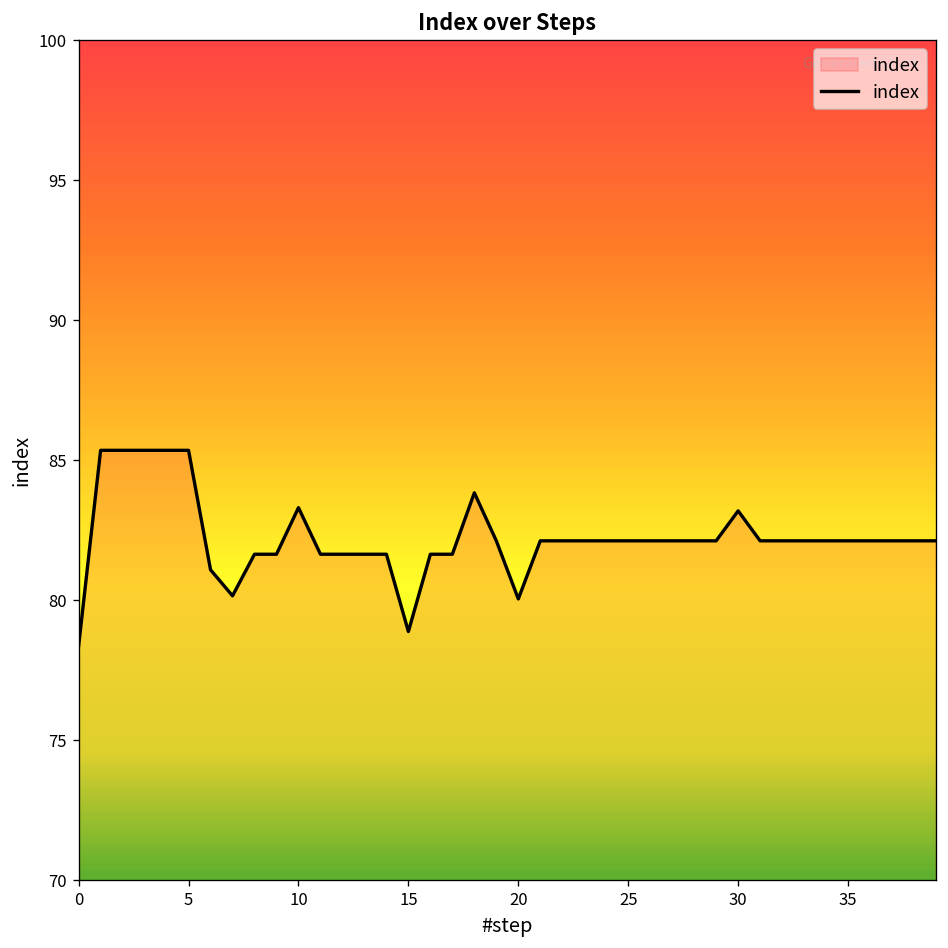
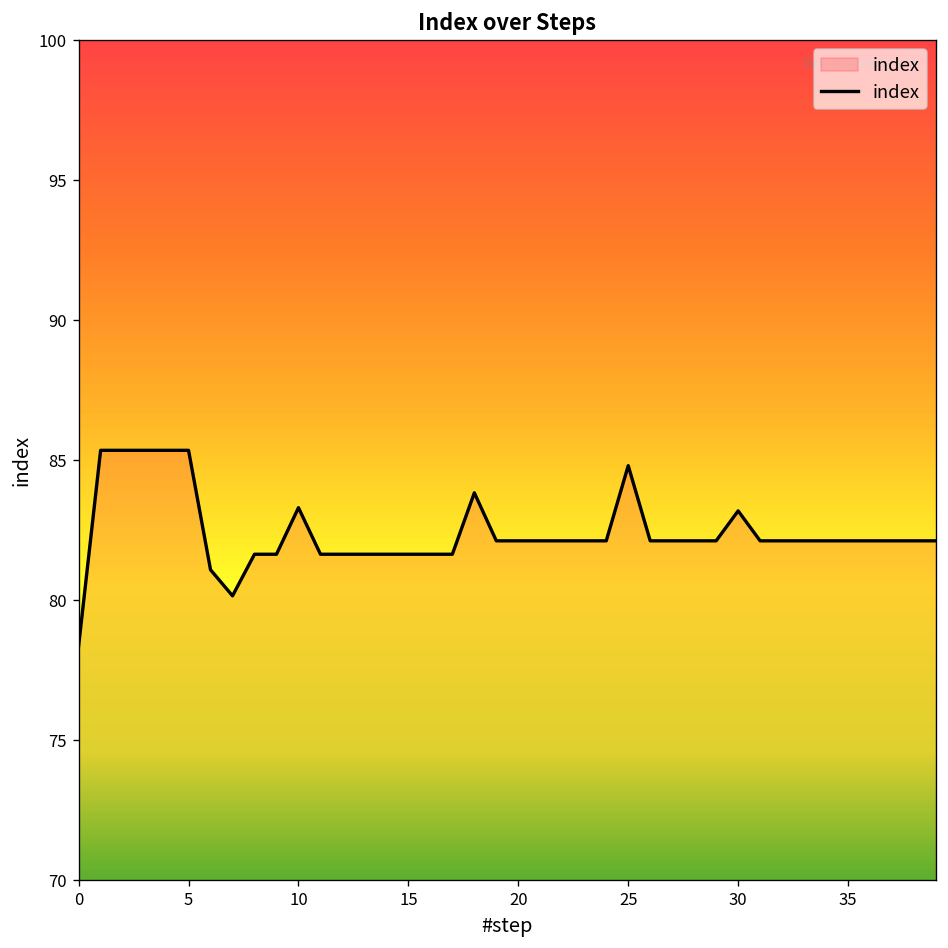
15: 78.9 -> 81.6
20: 80.0 -> 82.1
25: 82.1 -> 84.8
